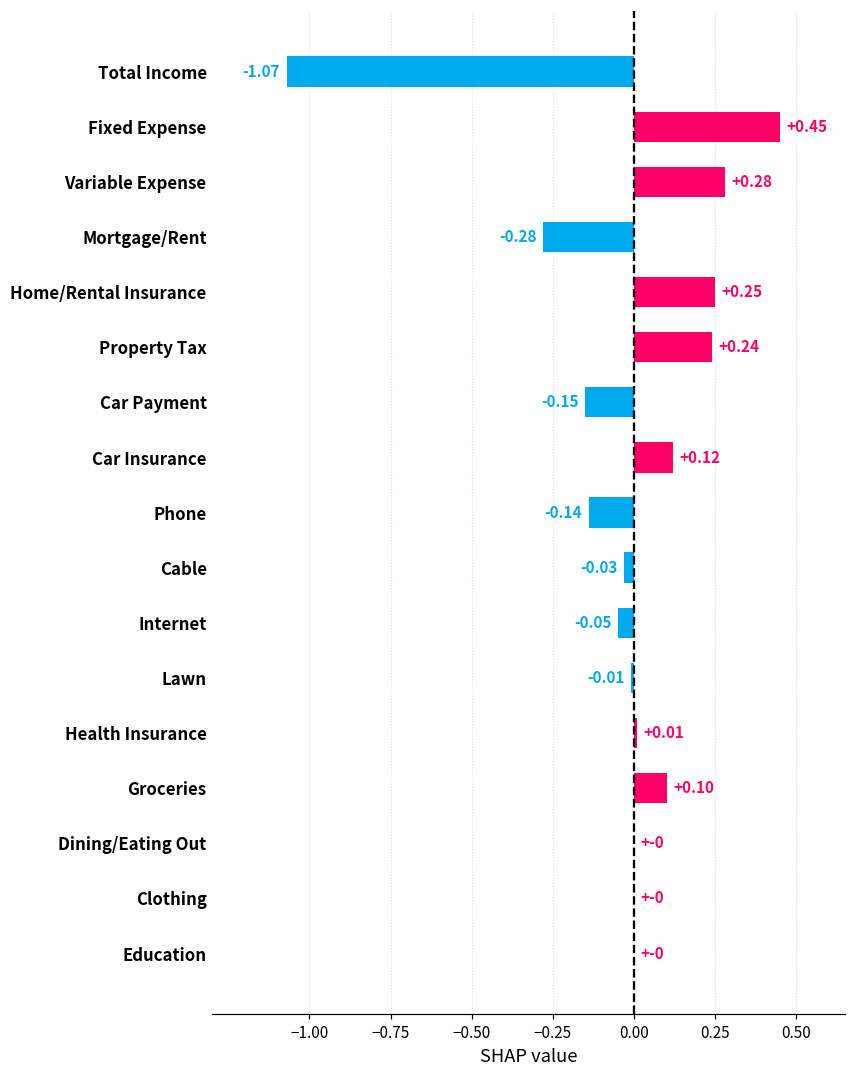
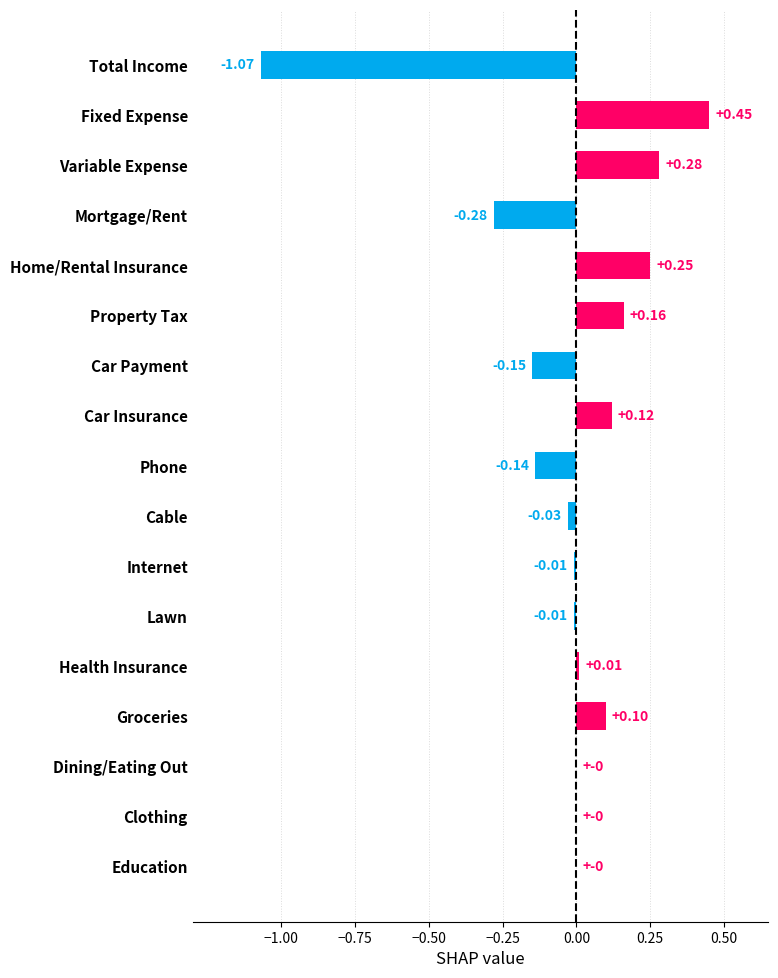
Property Tax: +0.24 -> +0.16
Internet: -0.05 -> -0.01
